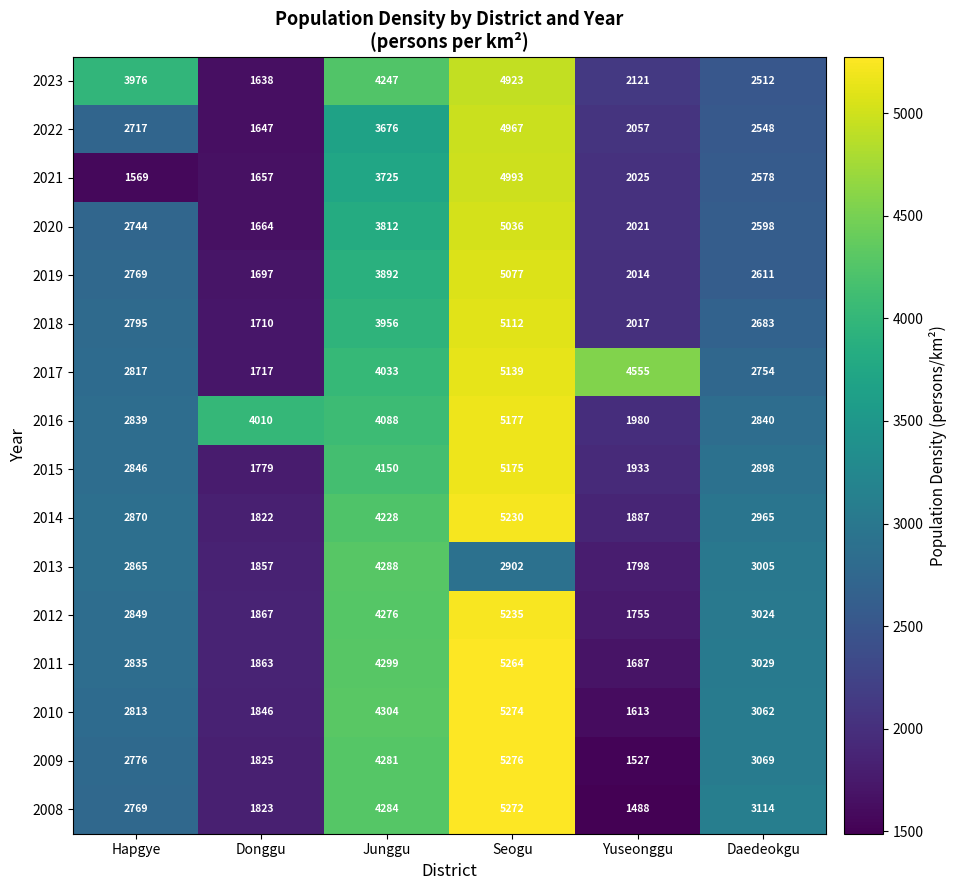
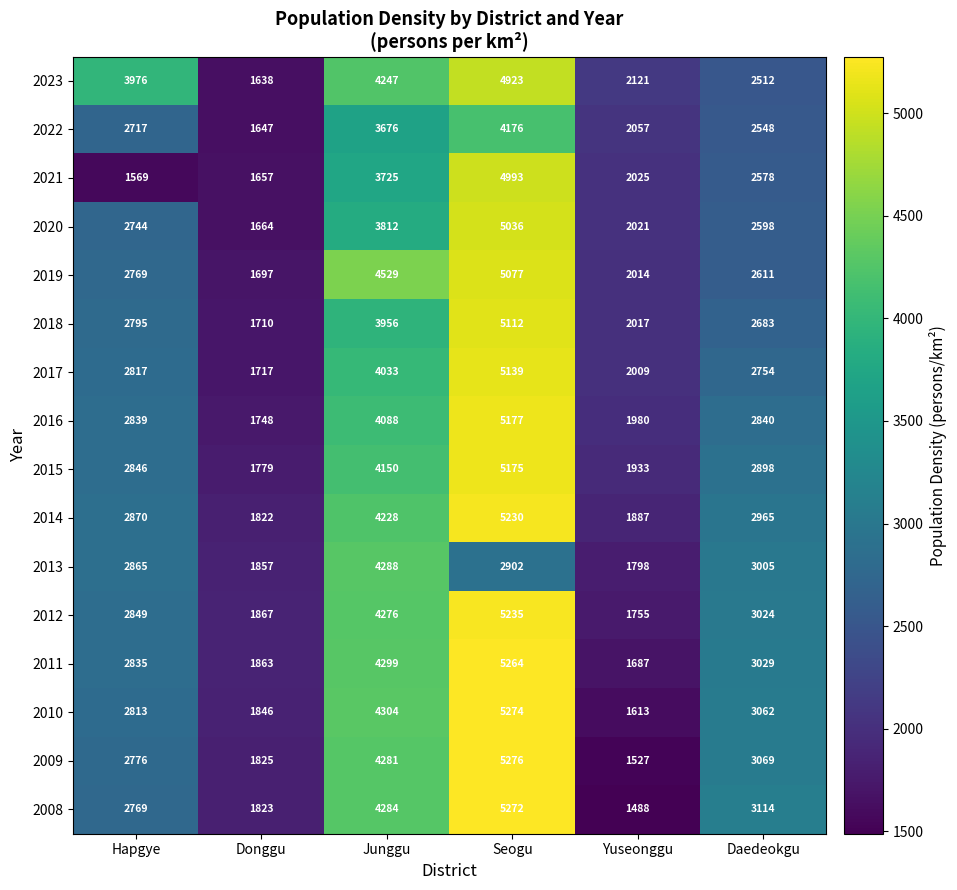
2022, Seogu: 4967 -> 4176
2019, Junggu: 3892 -> 4529
2017, Yuseonggu: 4555 -> 2009
2016, Donggu: 4010 -> 1748
